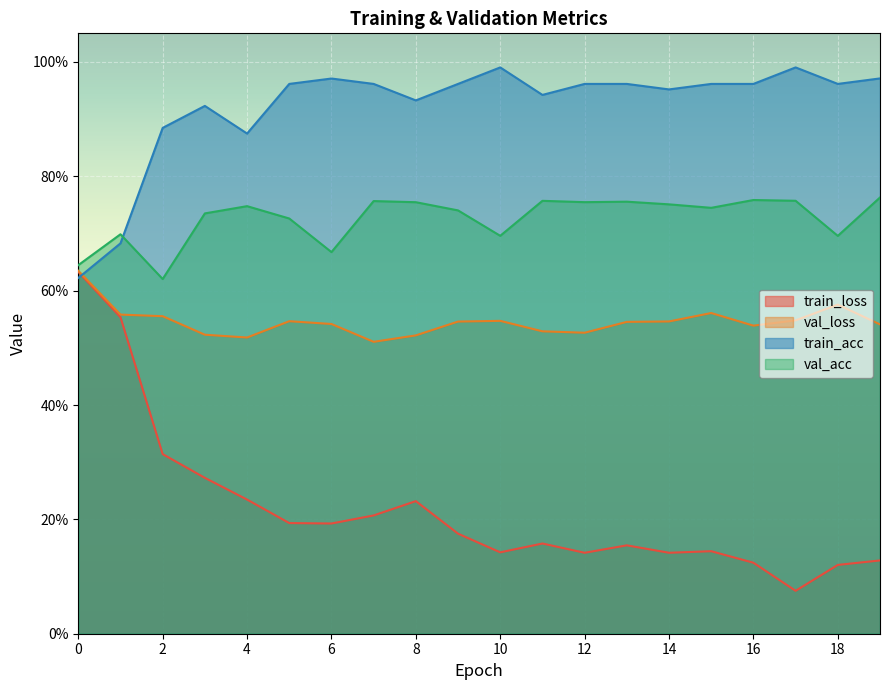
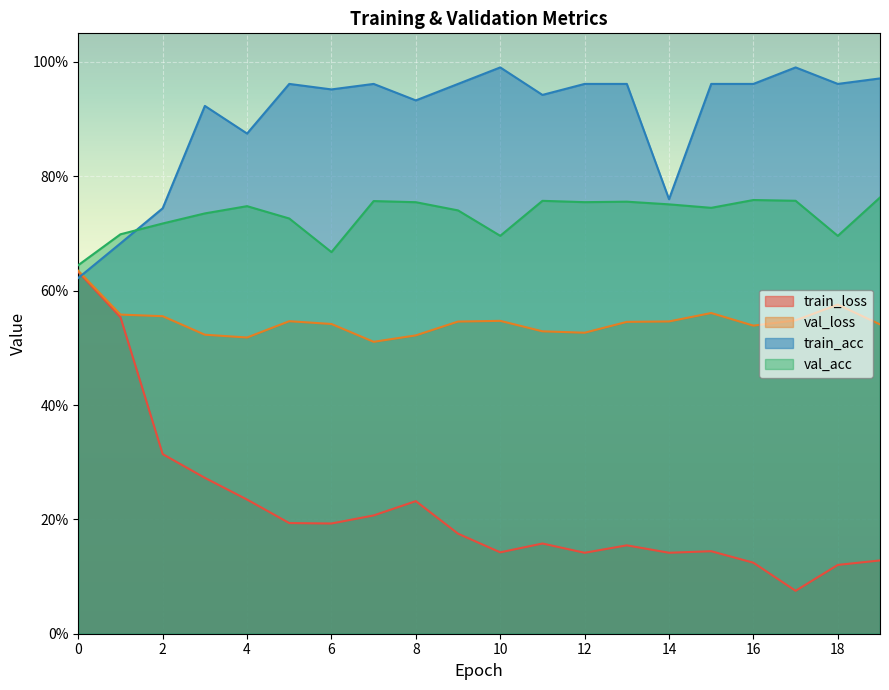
train_acc, 2: 88% -> 74%
val_acc, 2: 62% -> 72%
train_acc, 6: 97% -> 95%
train_acc, 14: 95% -> 76%
